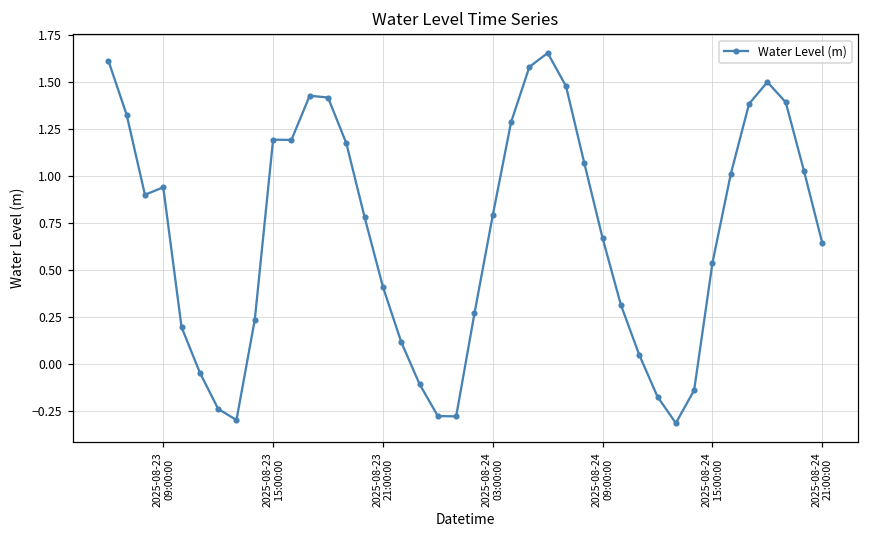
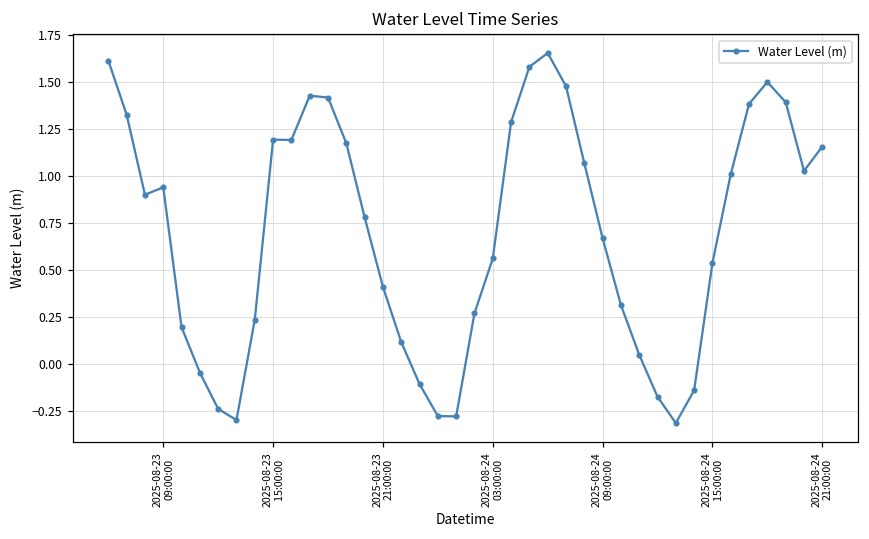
2025-08-24 03:00:00: 0.79 -> 0.56
2025-08-24 21:00:00: 0.64 -> 1.16
